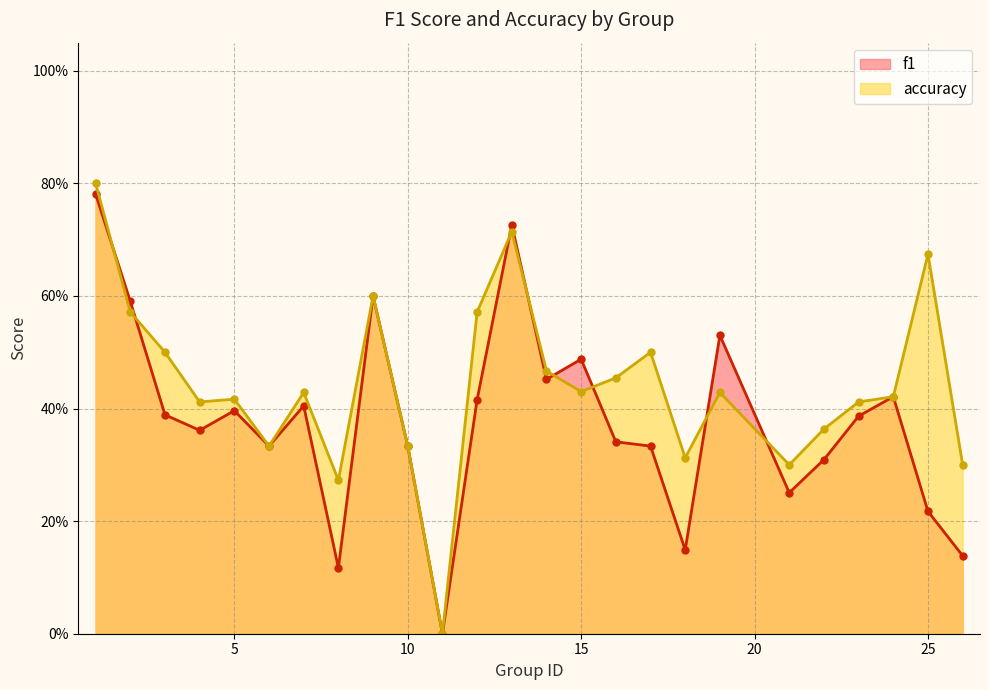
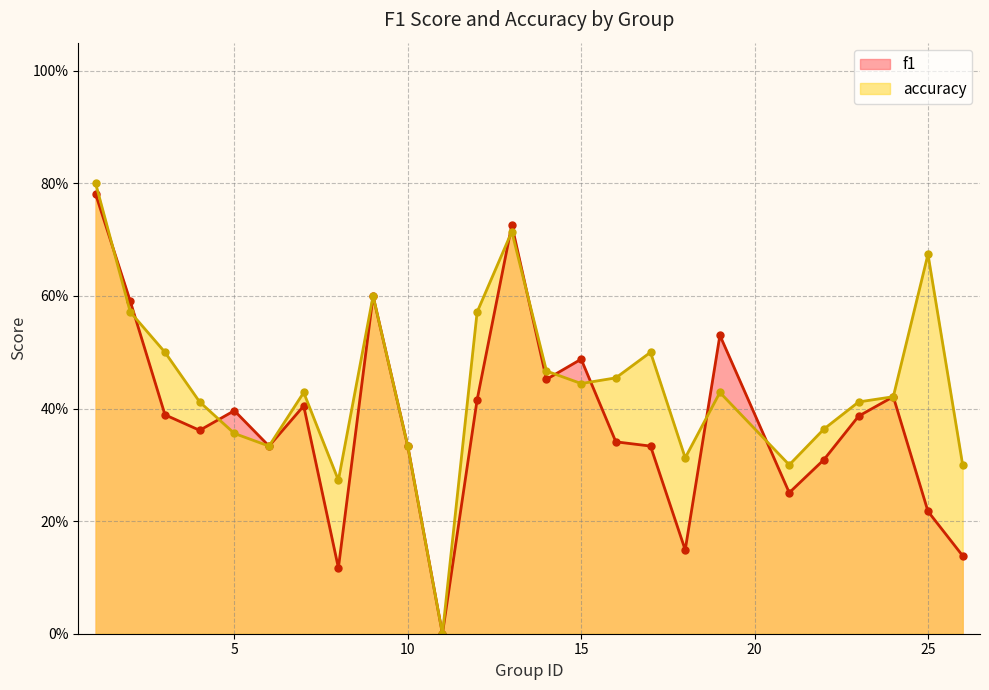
accuracy, 5: 42% -> 36%
accuracy, 15: 43% -> 44%
